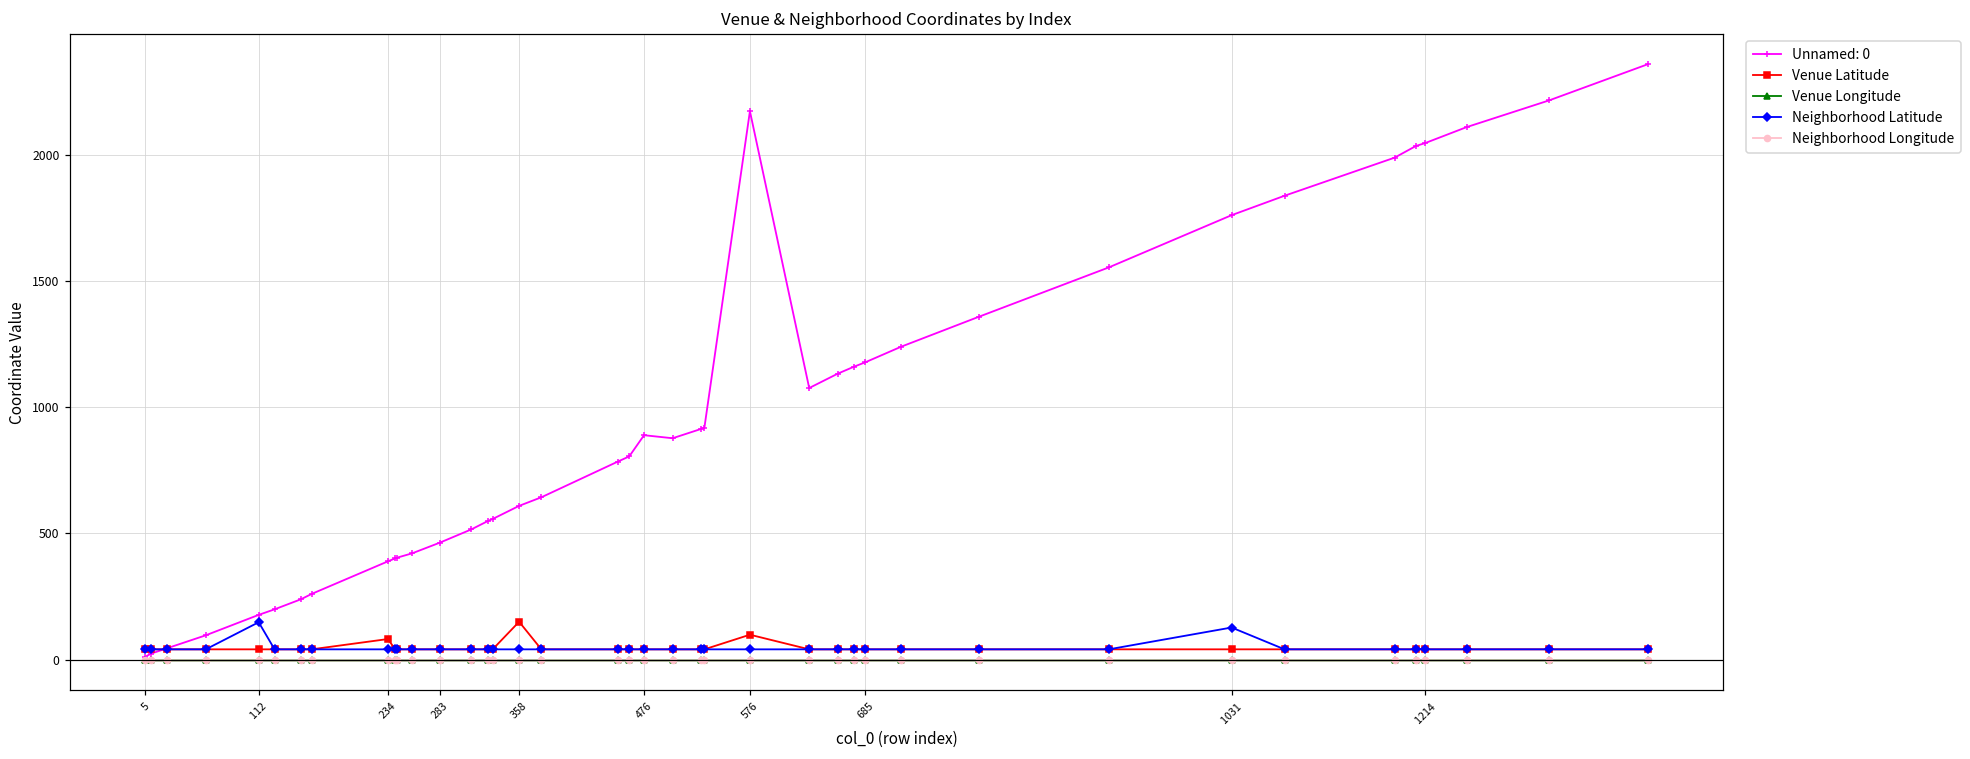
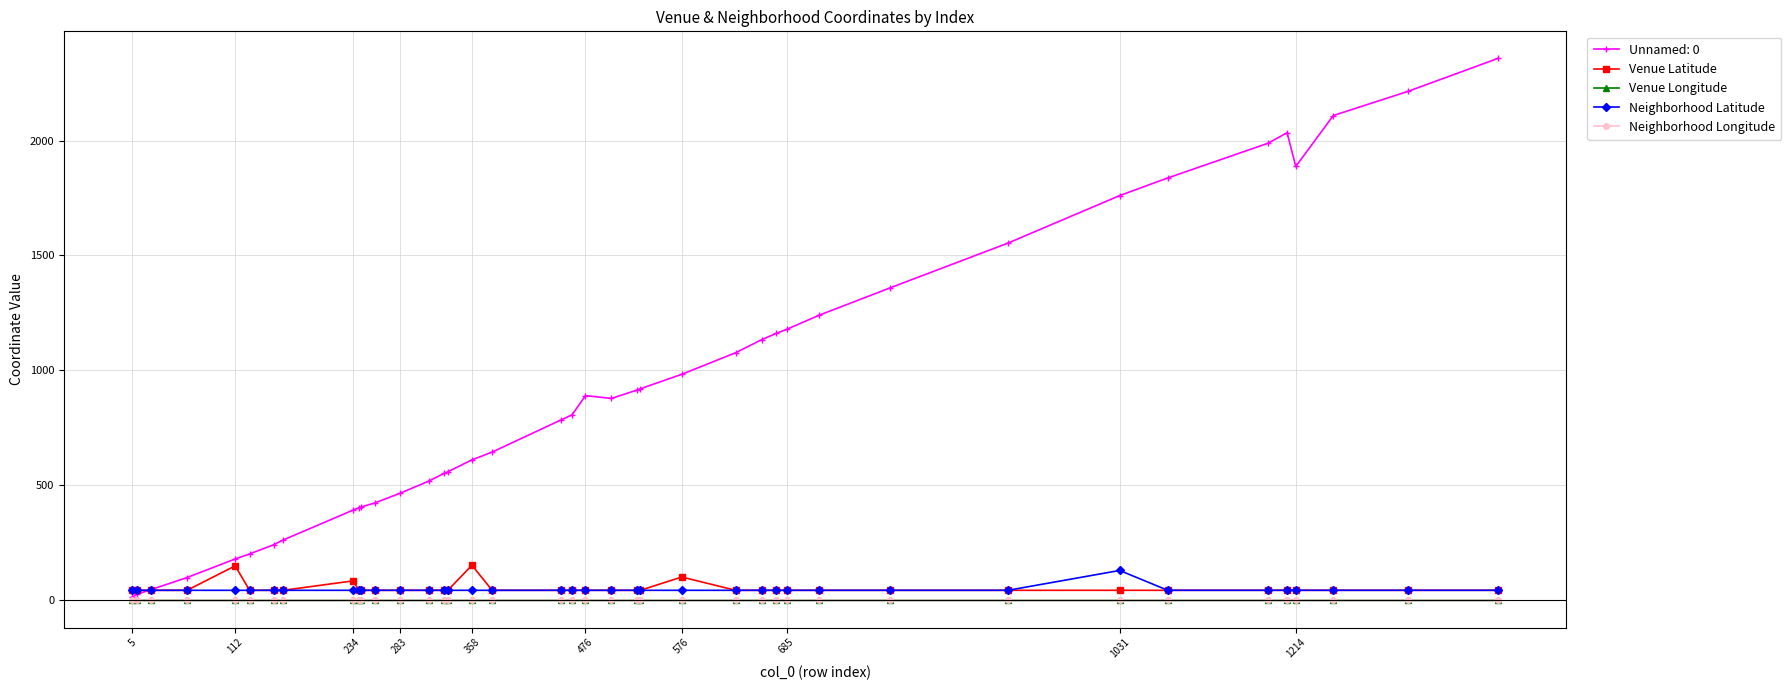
Venue Latitude, 112: 40 -> 150
Neighborhood Latitude, 112: 150 -> 40
Unnamed: 0, 576: 2170 -> 980
Unnamed: 0, 1214: 2050 -> 1890
